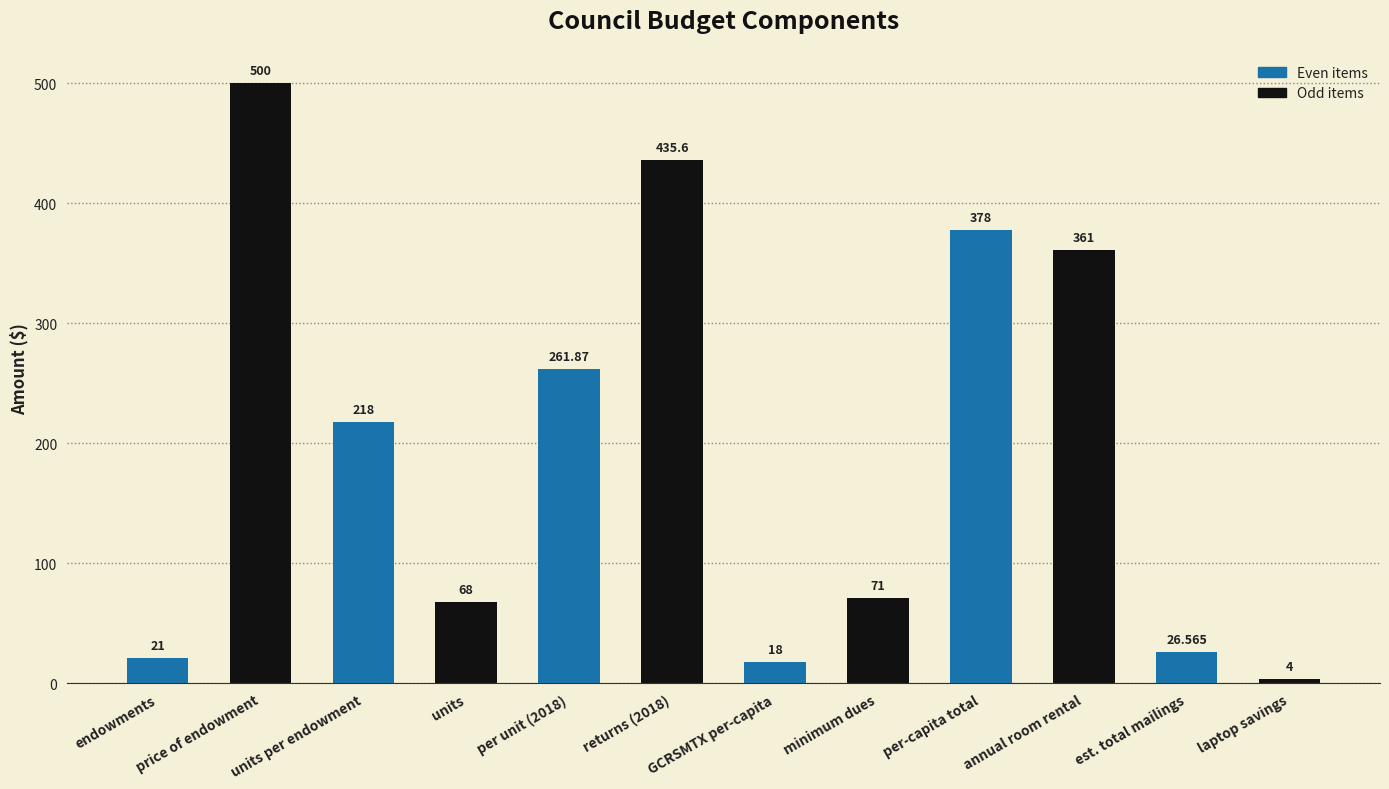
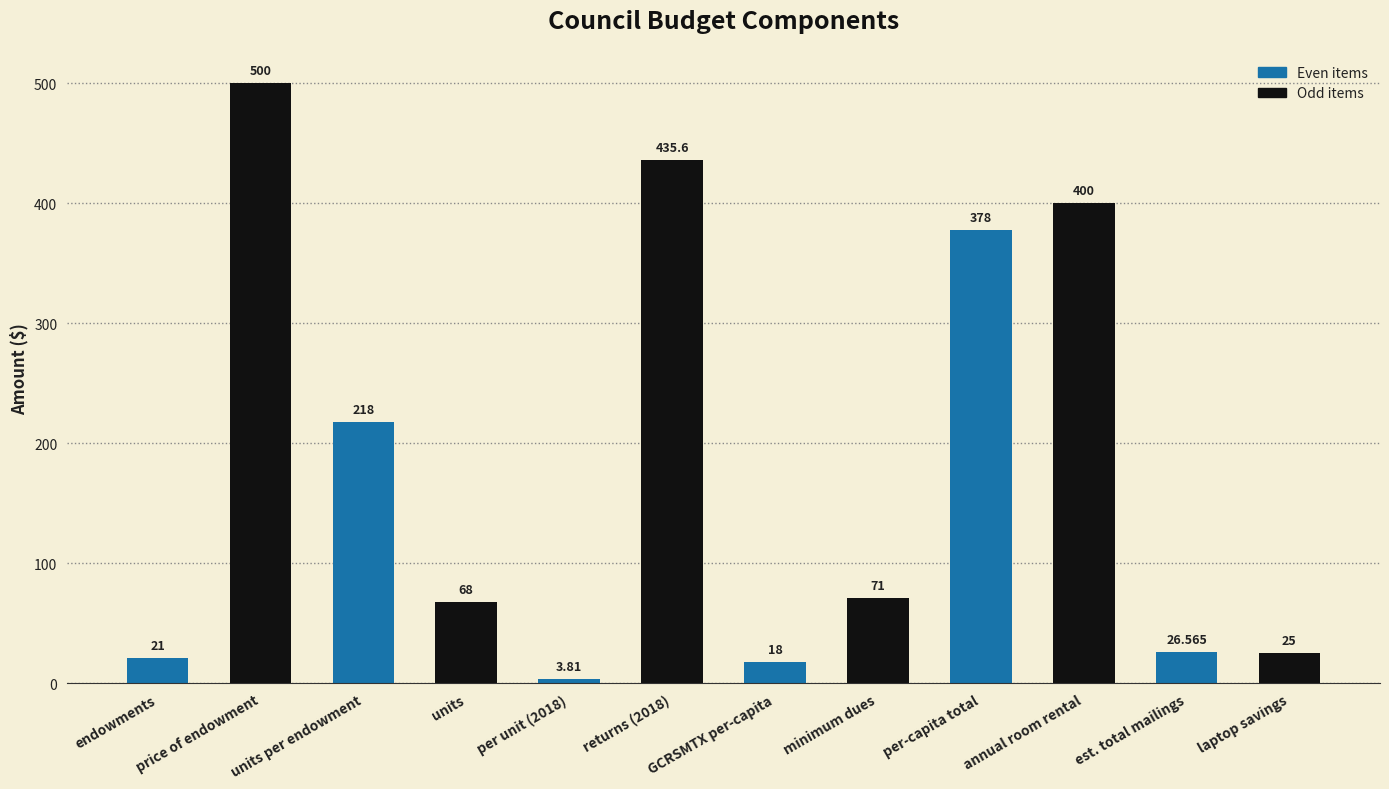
per unit (2018): 261.87 -> 3.81
annual room rental: 361 -> 400
laptop savings: 4 -> 25
